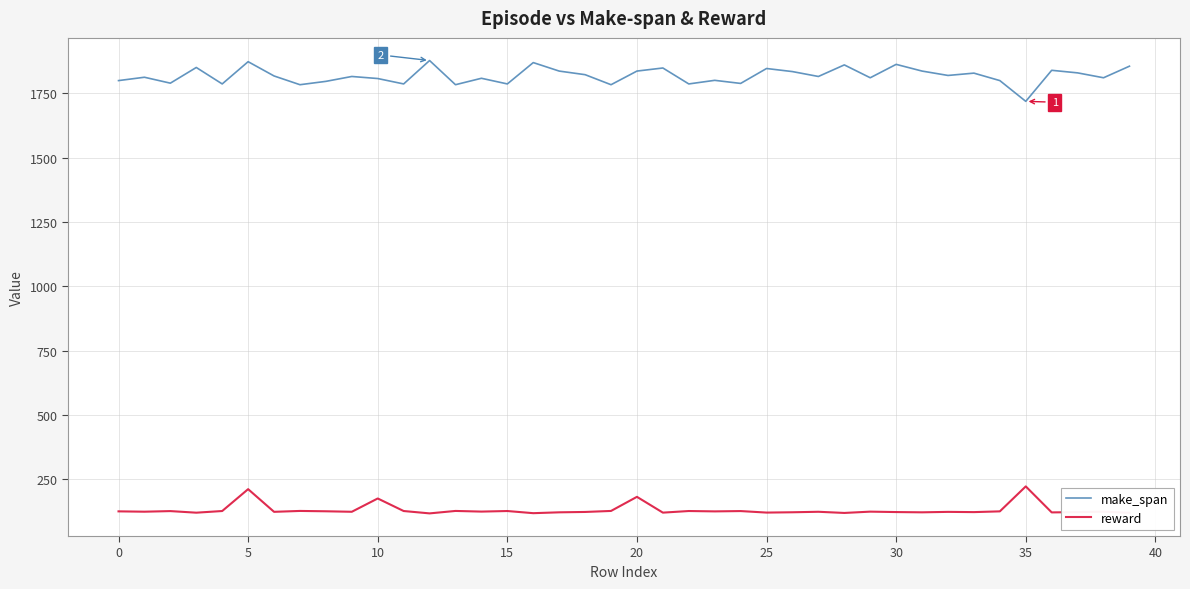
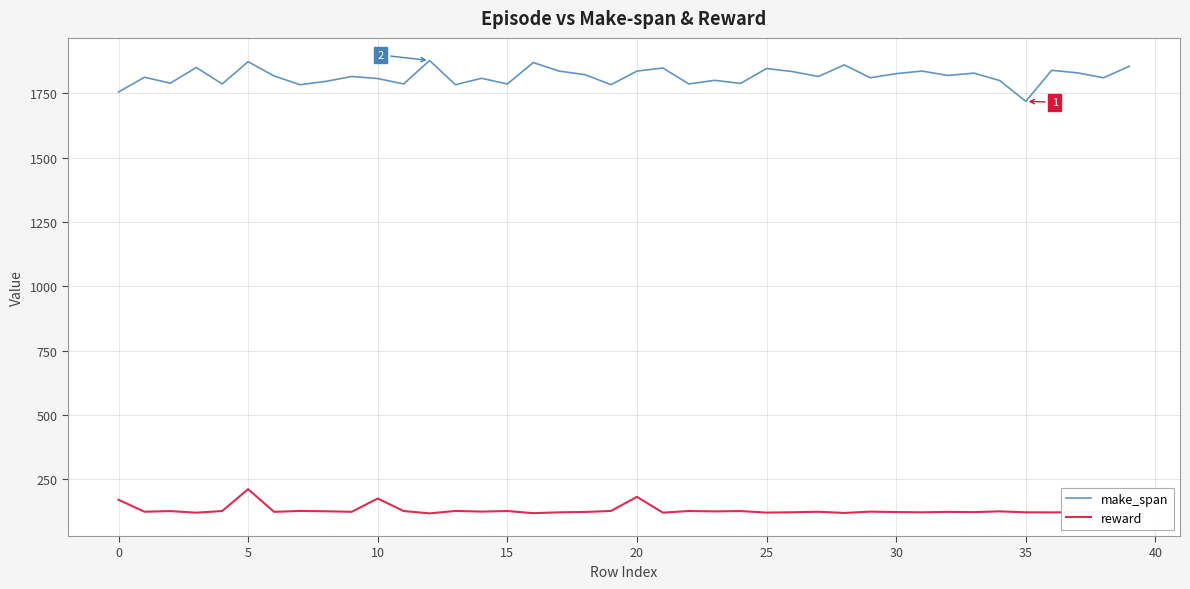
make_span, 0: 1800 -> 1760
reward, 0: 130 -> 170
make_span, 30: 1860 -> 1830
reward, 35: 220 -> 120
